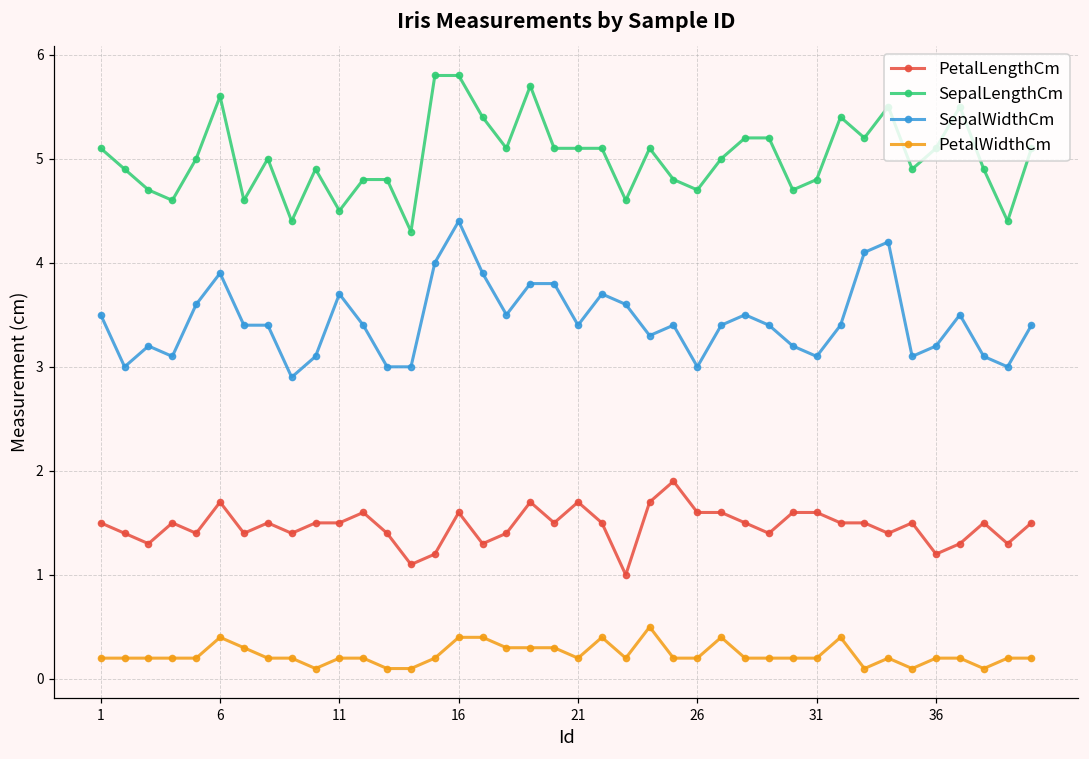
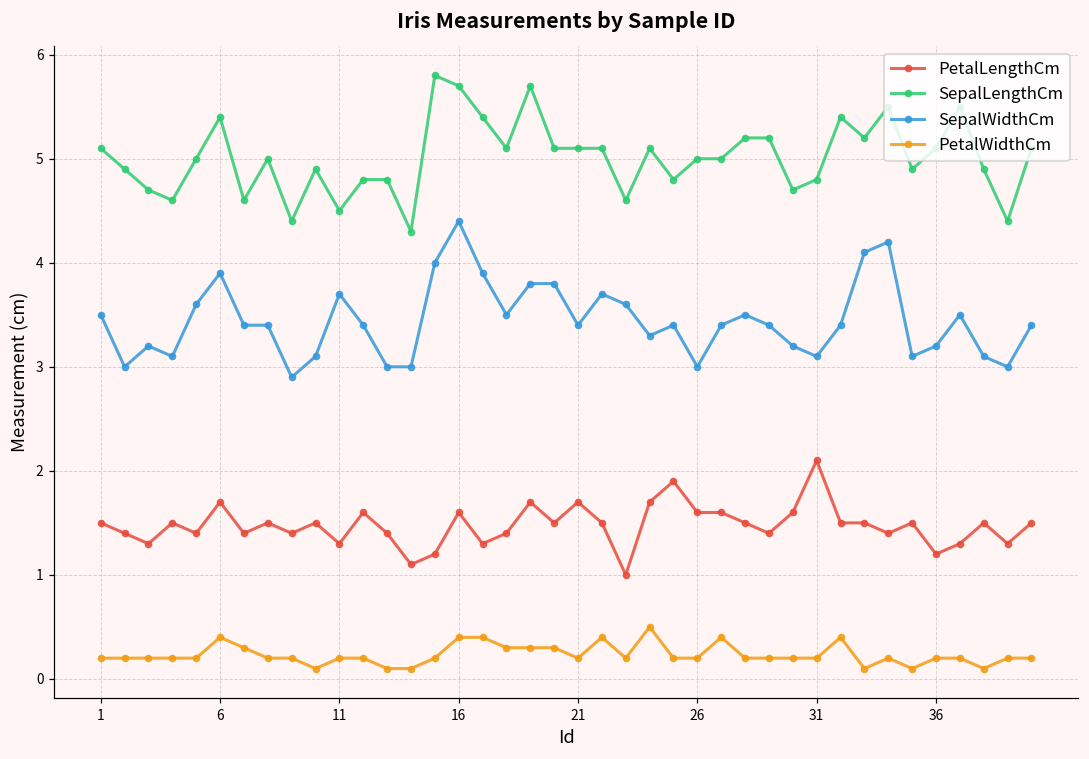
SepalLengthCm, 6: 5.6 -> 5.4
PetalLengthCm, 11: 1.5 -> 1.3
SepalLengthCm, 16: 5.8 -> 5.7
SepalLengthCm, 26: 4.7 -> 5.0
PetalLengthCm, 31: 1.6 -> 2.1
